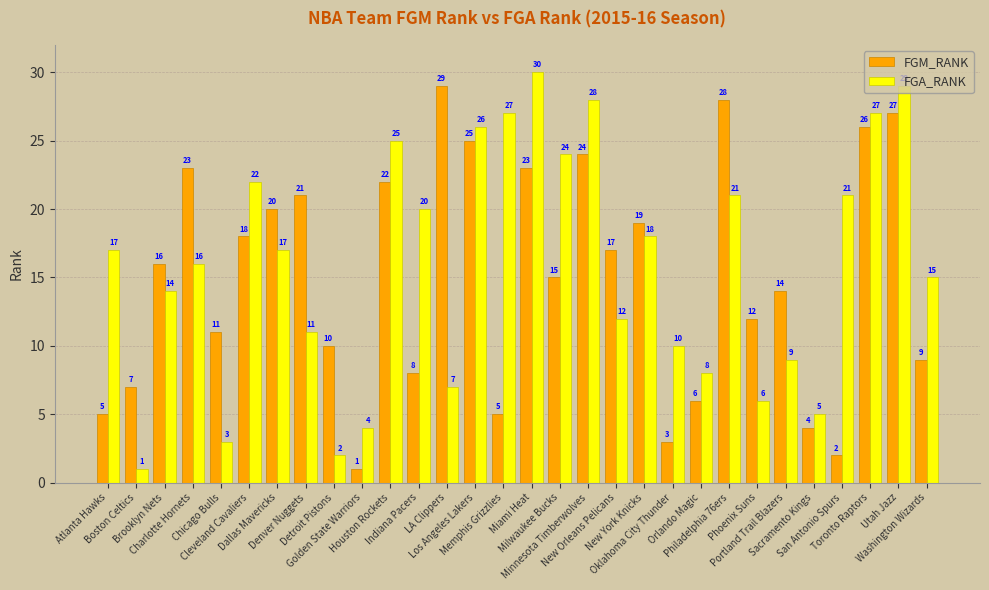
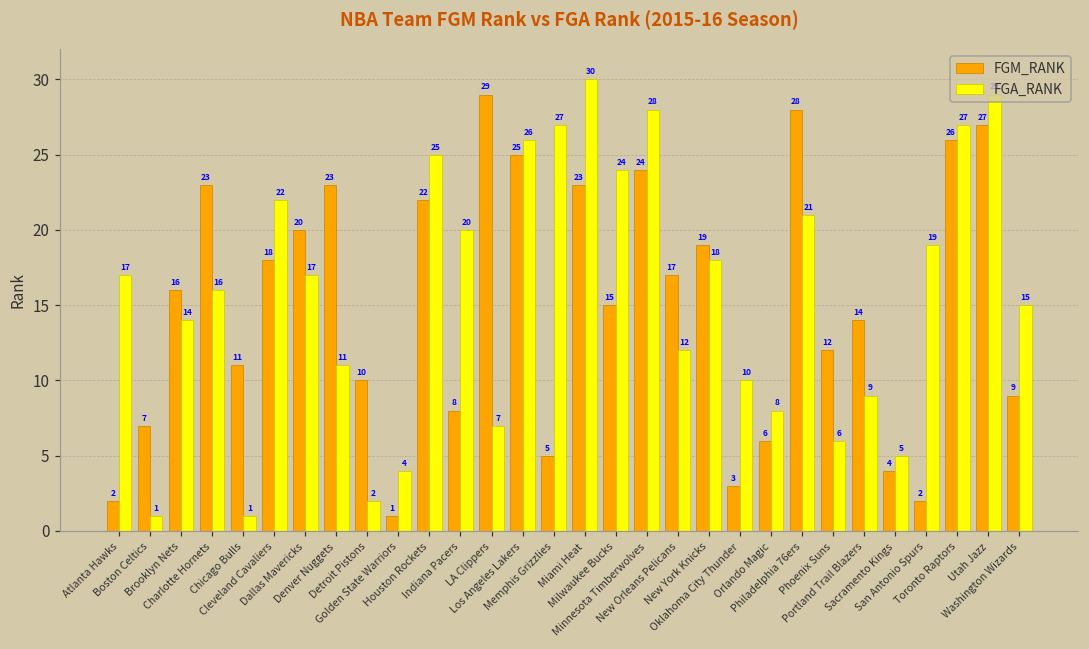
FGM_RANK, Atlanta Hawks: 5 -> 2
FGA_RANK, Chicago Bulls: 3 -> 1
FGM_RANK, Denver Nuggets: 21 -> 23
FGA_RANK, San Antonio Spurs: 21 -> 19
